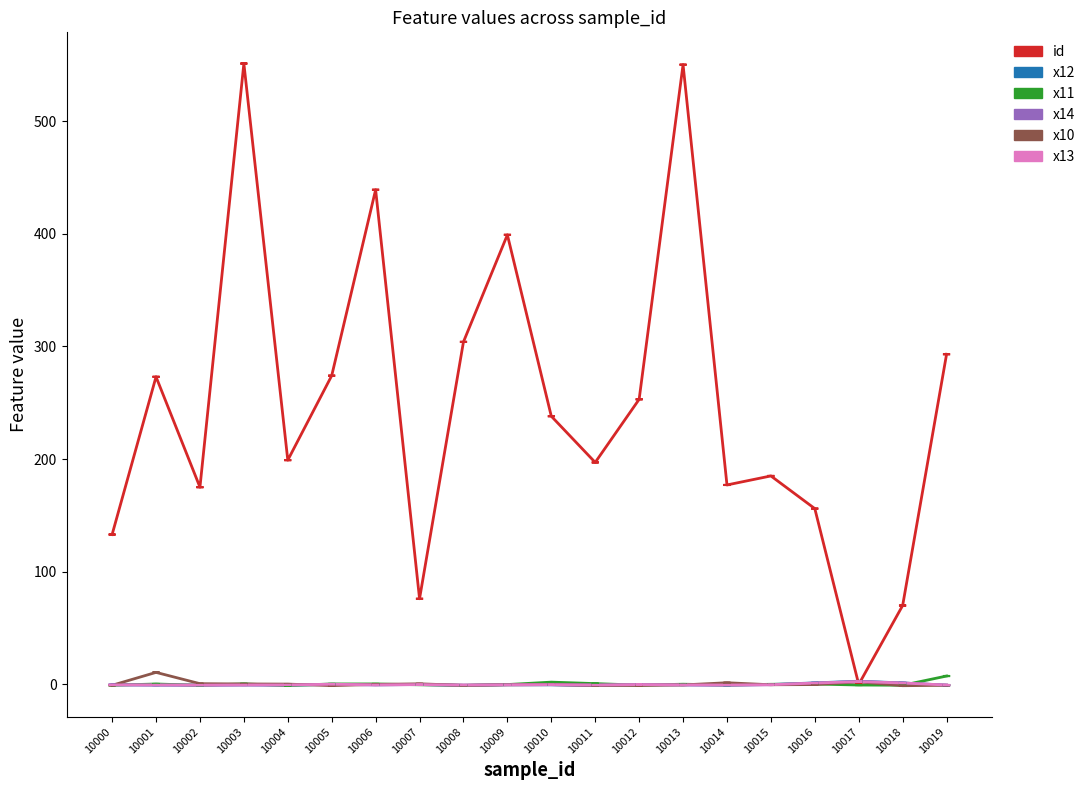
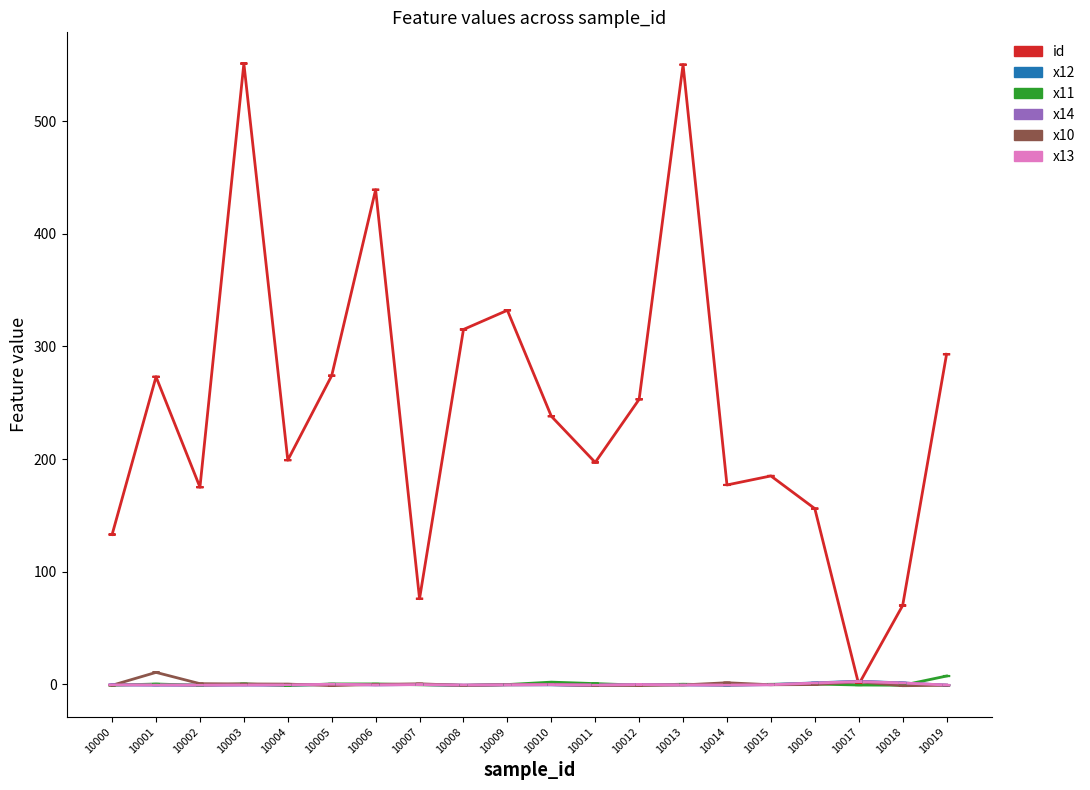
id, 10008: 304 -> 315
id, 10009: 399 -> 332
